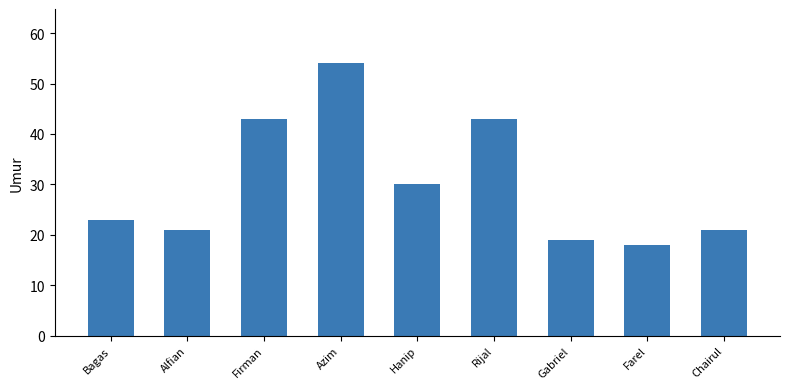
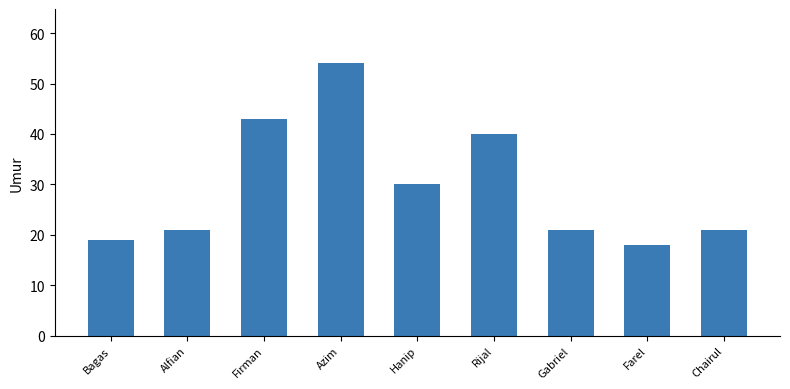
Bagas: 23 -> 19
Rijal: 43 -> 40
Gabriel: 19 -> 21
